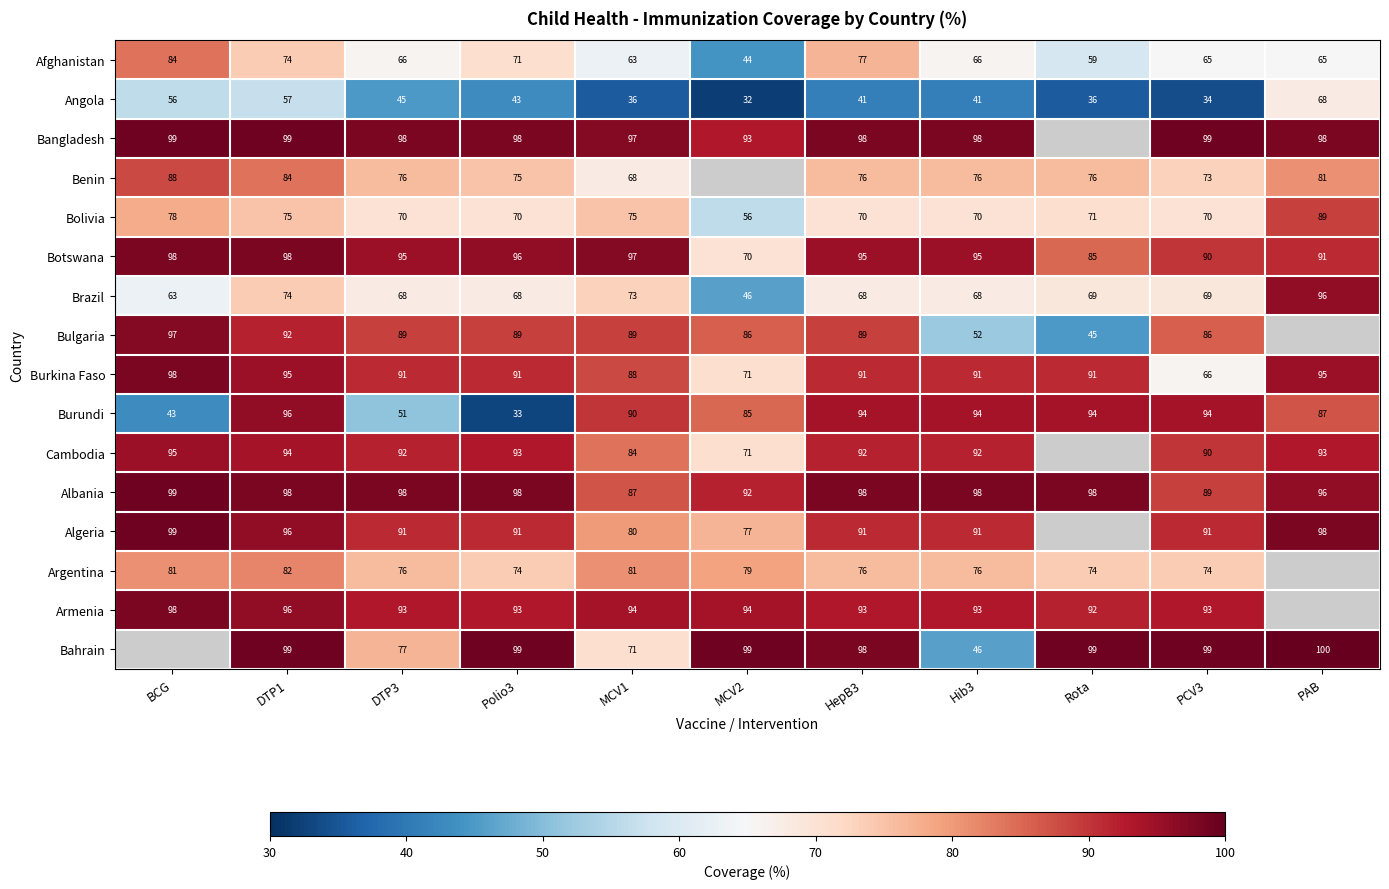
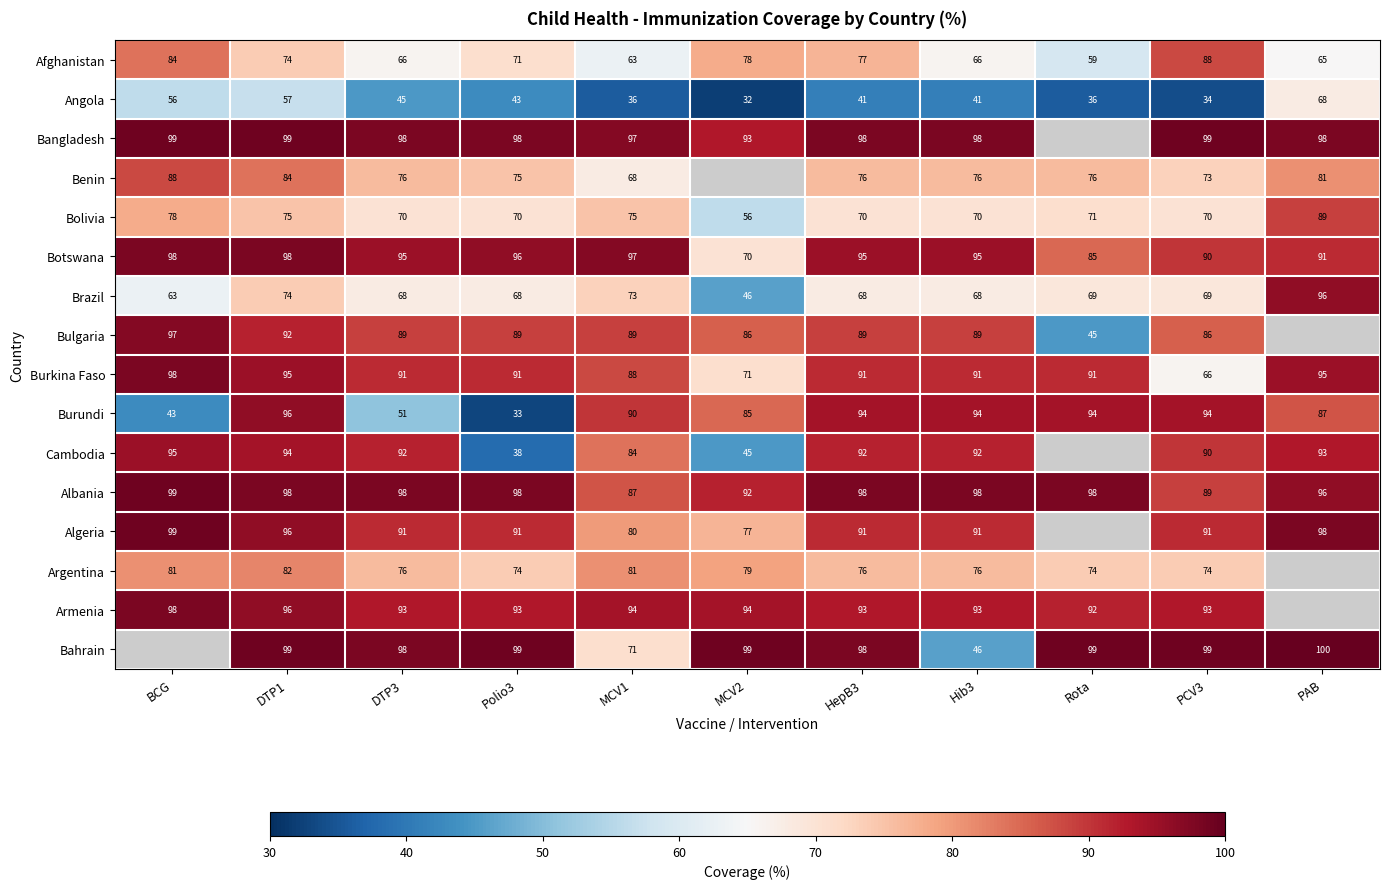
Afghanistan, MCV2: 44 -> 78
Afghanistan, PCV3: 65 -> 88
Bulgaria, Hib3: 52 -> 89
Cambodia, Polio3: 93 -> 38
Cambodia, MCV2: 71 -> 45
Bahrain, DTP3: 77 -> 98
